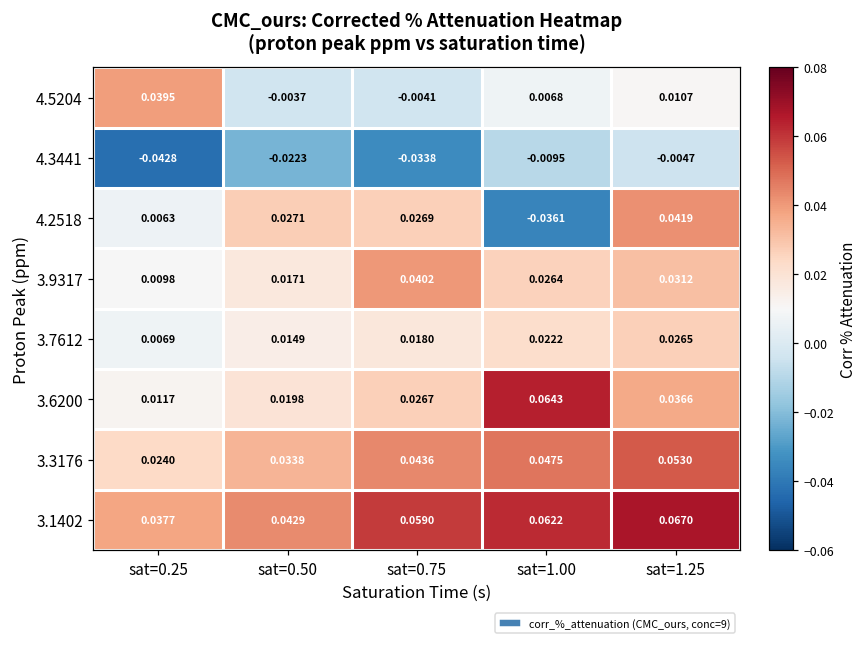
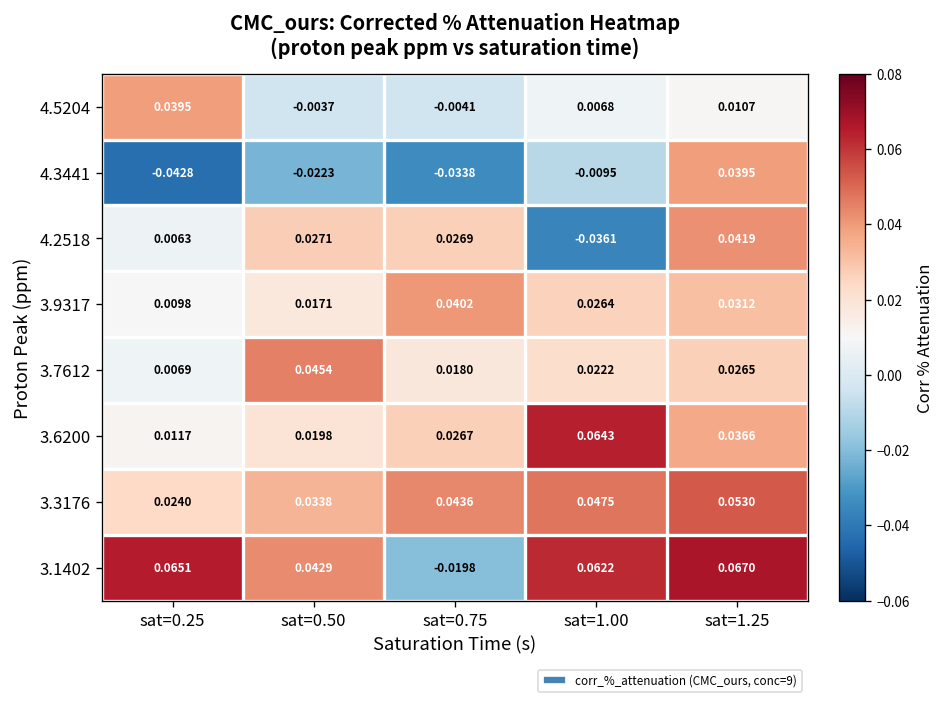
4.3441, sat=1.25: -0.0047 -> 0.0395
3.7612, sat=0.50: 0.0149 -> 0.0454
3.1402, sat=0.25: 0.0377 -> 0.0651
3.1402, sat=0.75: 0.0590 -> -0.0198
